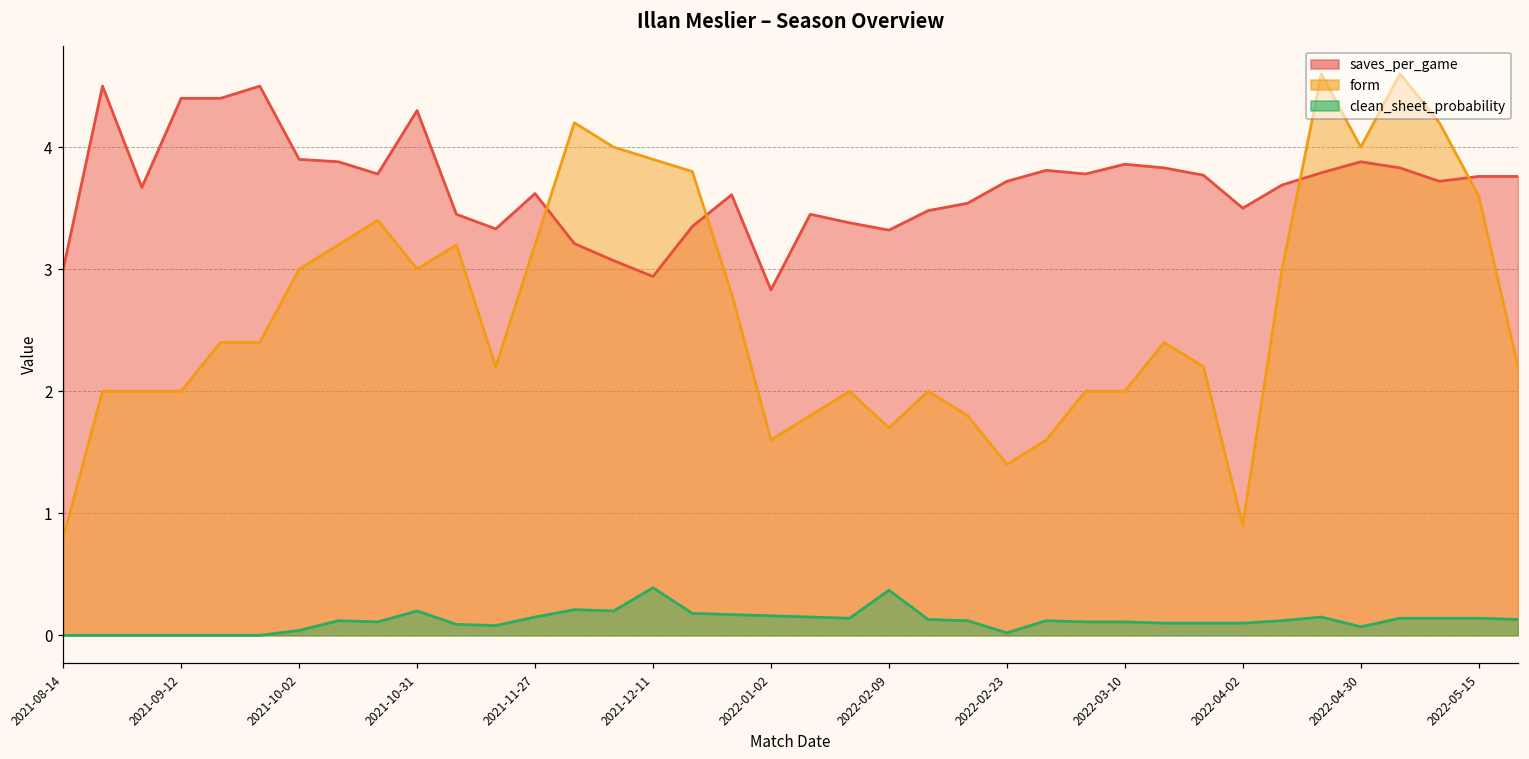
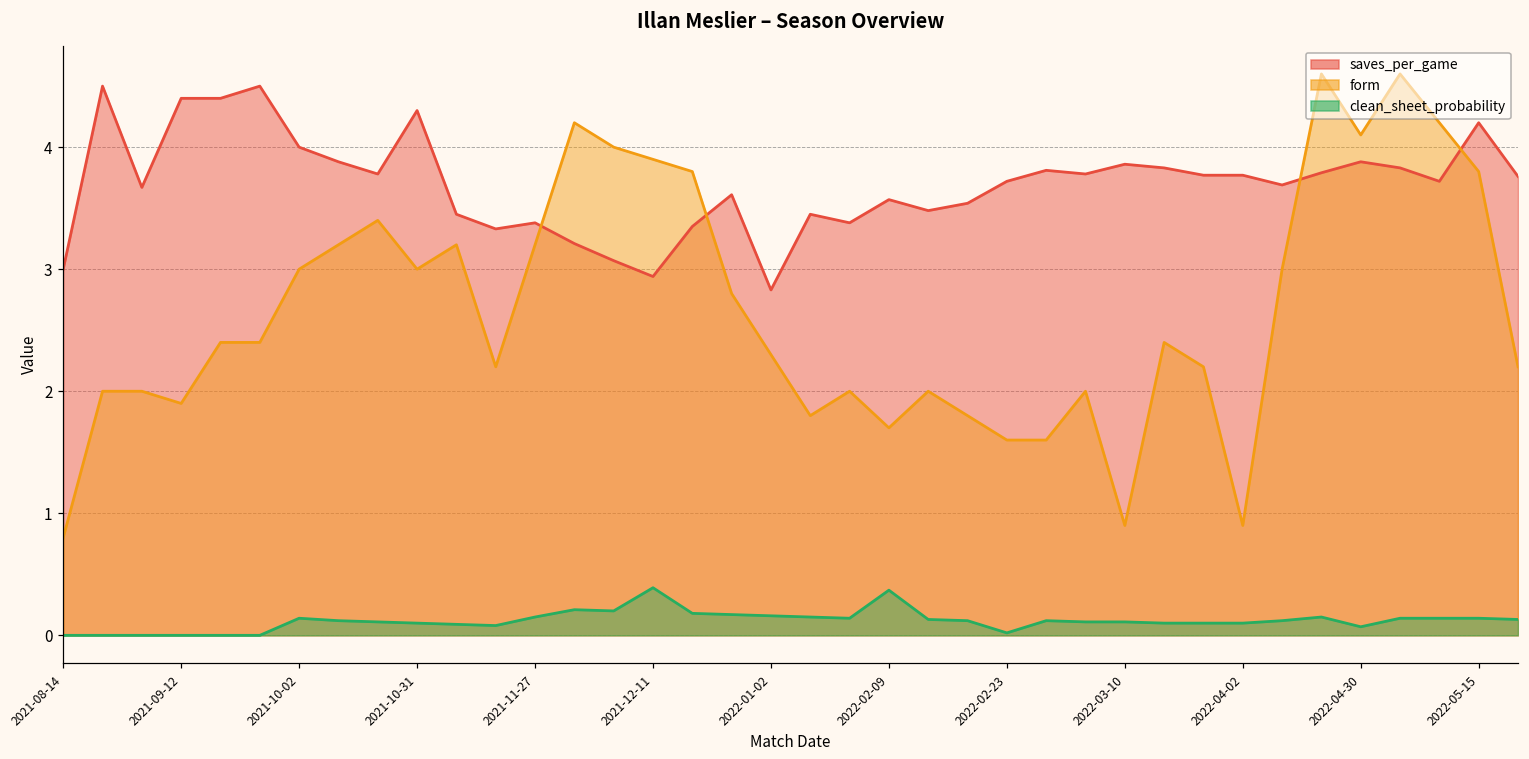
form, 2021-09-12: 2.0 -> 1.9
saves_per_game, 2021-10-02: 3.9 -> 4.0
clean_sheet_probability, 2021-10-02: 0.04 -> 0.14
clean_sheet_probability, 2021-10-31: 0.2 -> 0.1
saves_per_game, 2021-11-27: 3.62 -> 3.38
form, 2022-01-02: 1.6 -> 2.3
saves_per_game, 2022-02-09: 3.32 -> 3.57
form, 2022-02-23: 1.4 -> 1.6
form, 2022-03-10: 2.0 -> 0.9
saves_per_game, 2022-04-02: 3.50 -> 3.77
form, 2022-04-30: 4.0 -> 4.1
saves_per_game, 2022-05-15: 3.76 -> 4.20
form, 2022-05-15: 3.6 -> 3.8
